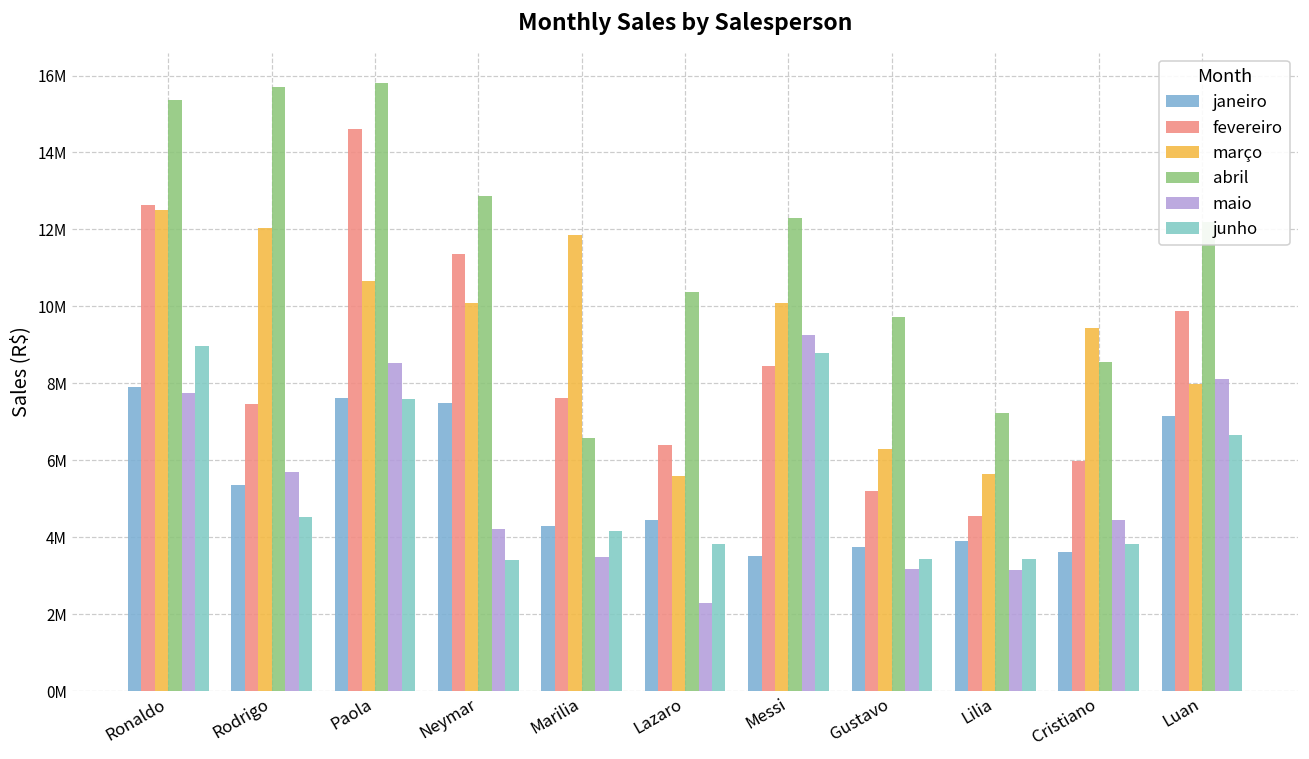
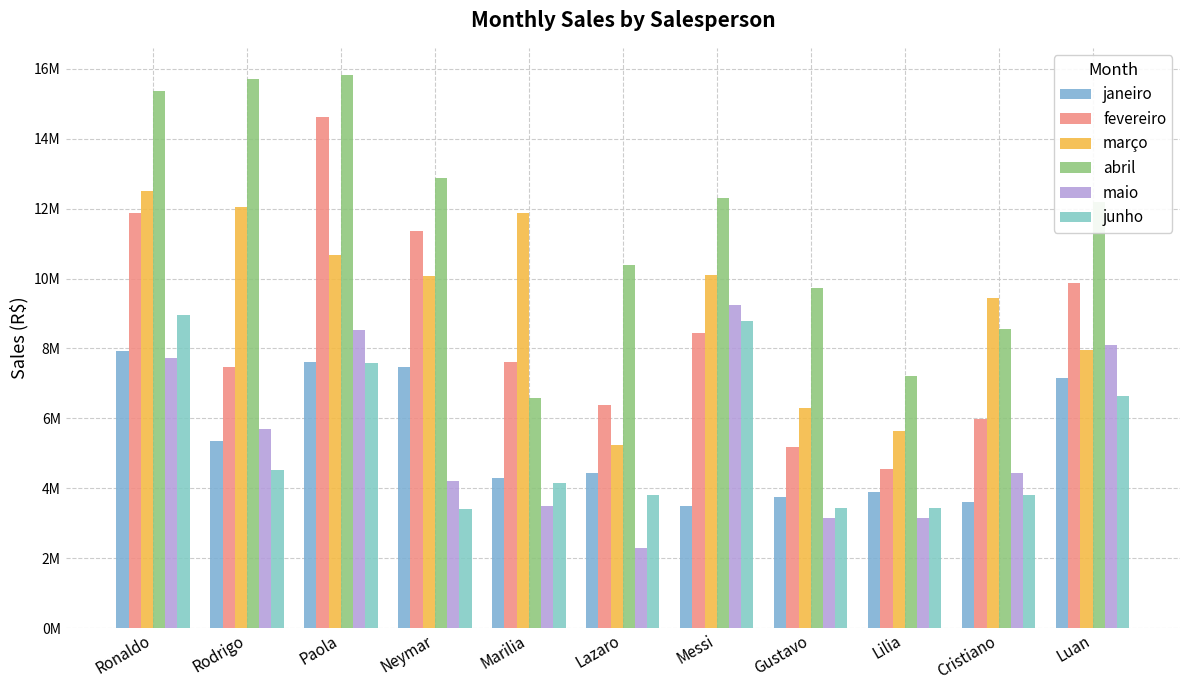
fevereiro, Ronaldo: 12600000 -> 11900000
março, Lazaro: 5600000 -> 5300000
